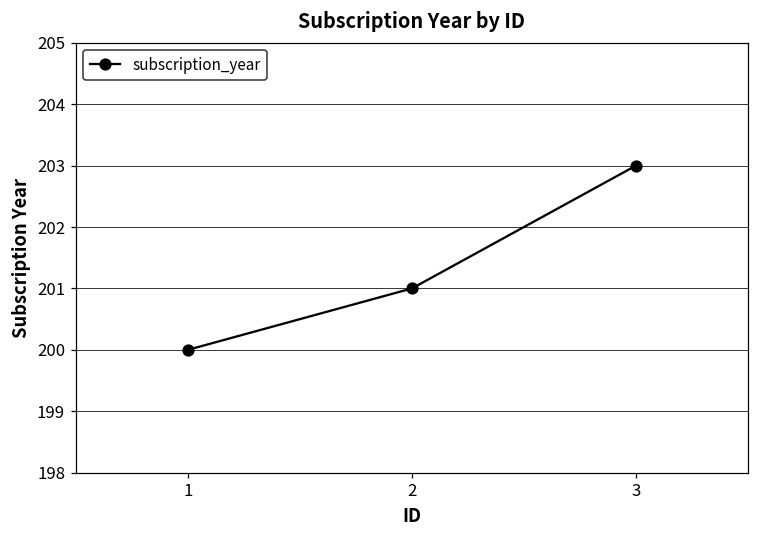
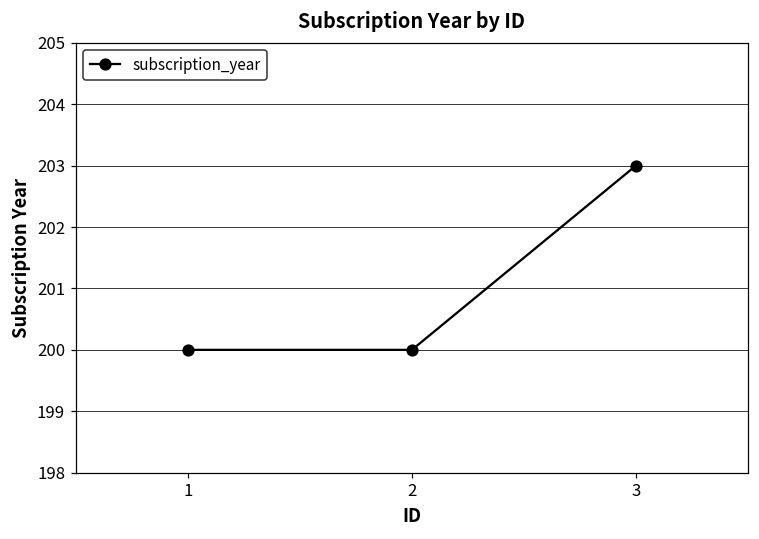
2: 201 -> 200
